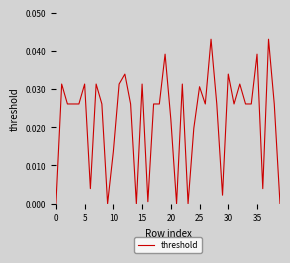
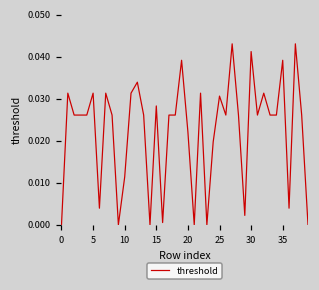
10: 0.014 -> 0.011
15: 0.031 -> 0.028
30: 0.034 -> 0.041
